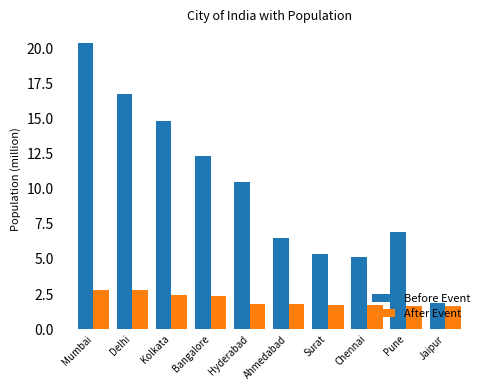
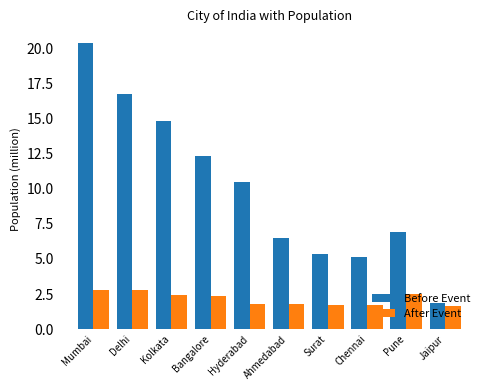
After Event, Pune: 1.7 -> 2.5
